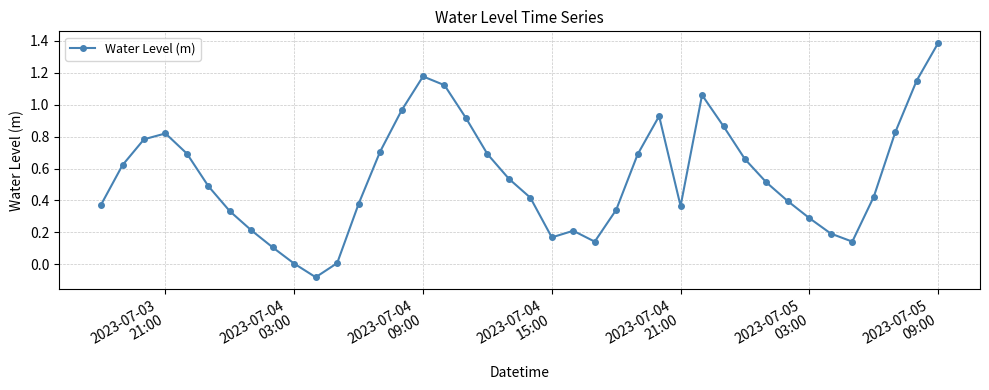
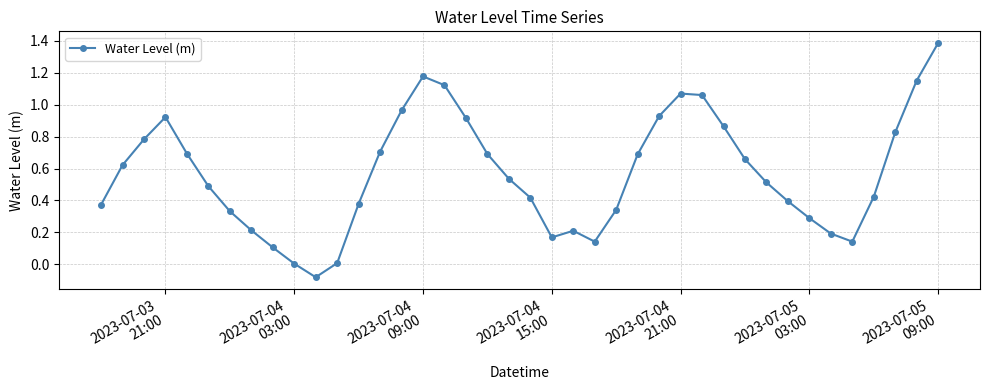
2023-07-03 21:00: 0.82 -> 0.92
2023-07-04 21:00: 0.37 -> 1.07
